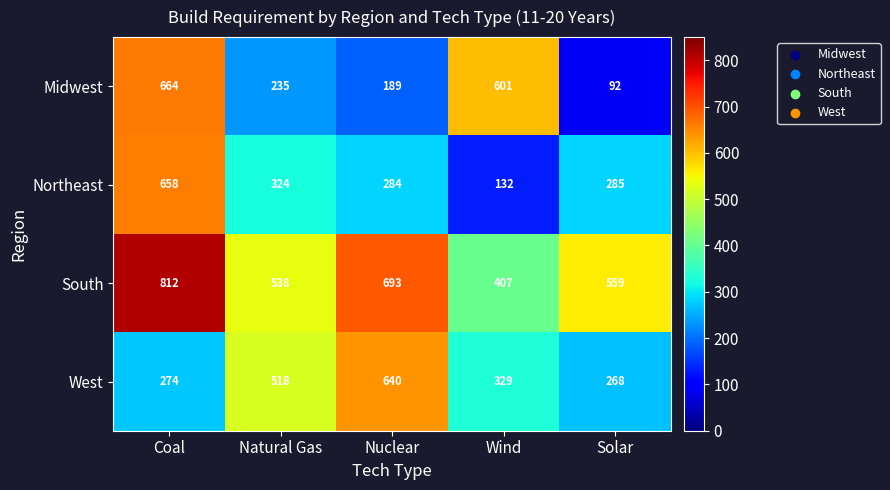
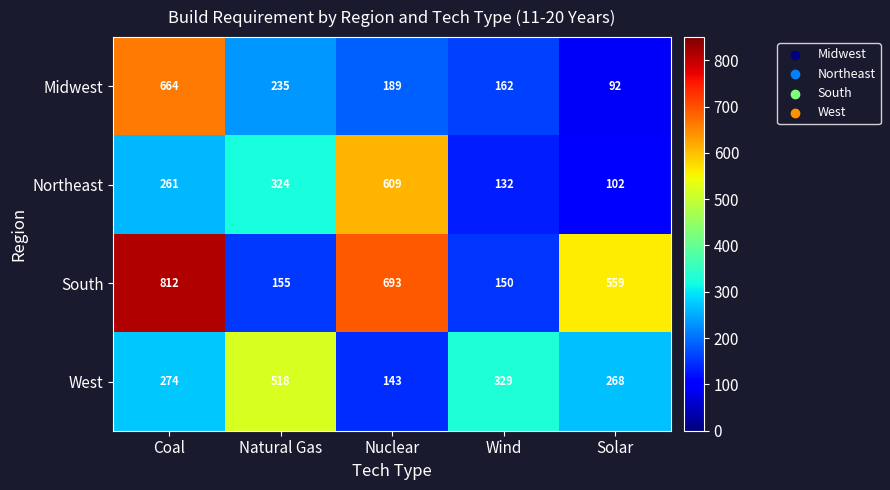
Midwest, Wind: 601 -> 162
Northeast, Coal: 658 -> 261
Northeast, Nuclear: 284 -> 609
Northeast, Solar: 285 -> 102
South, Natural Gas: 538 -> 155
South, Wind: 407 -> 150
West, Nuclear: 640 -> 143
